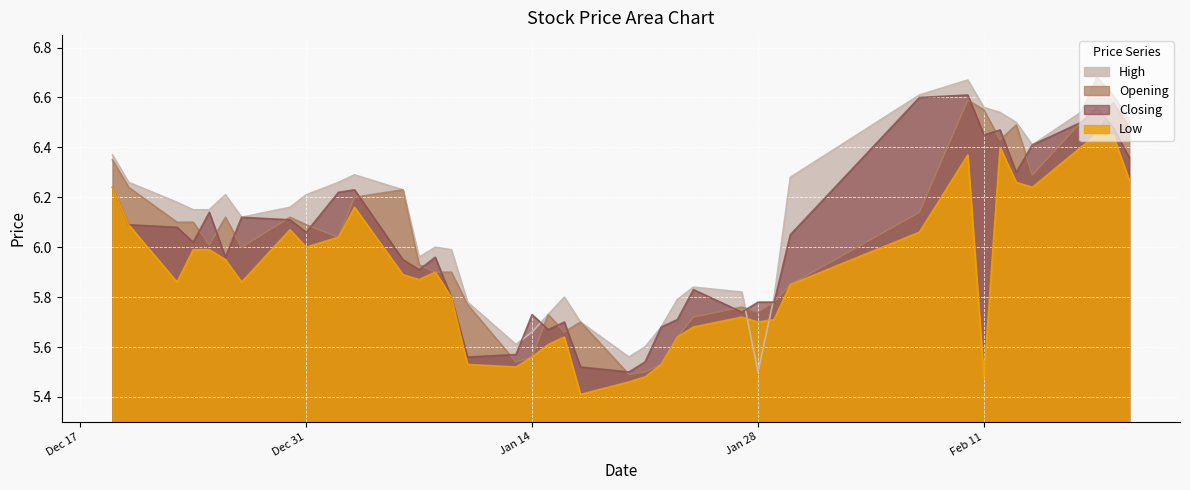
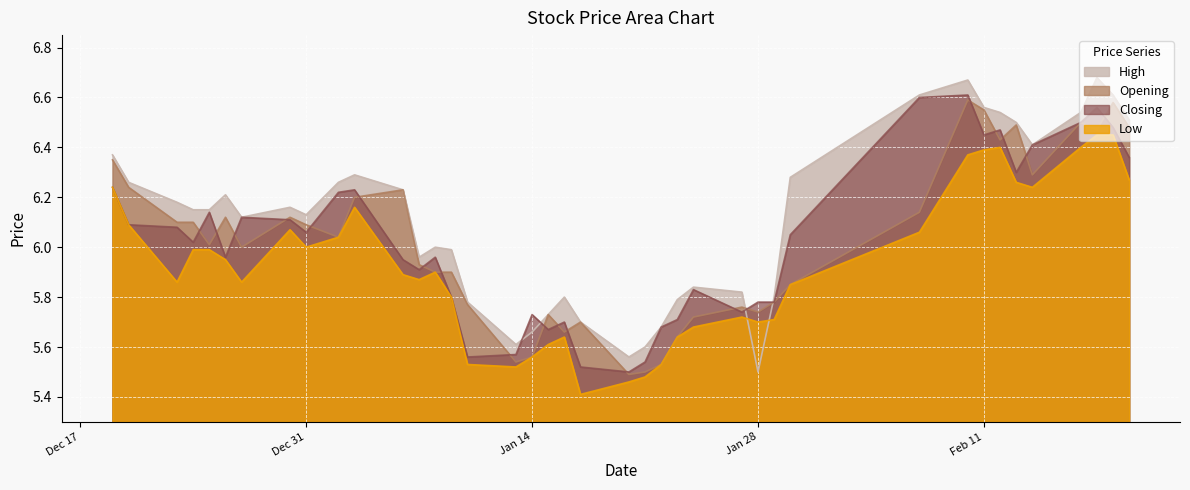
High, Dec 31: 6.21 -> 6.13
Low, Feb 11: 5.48 -> 6.39
